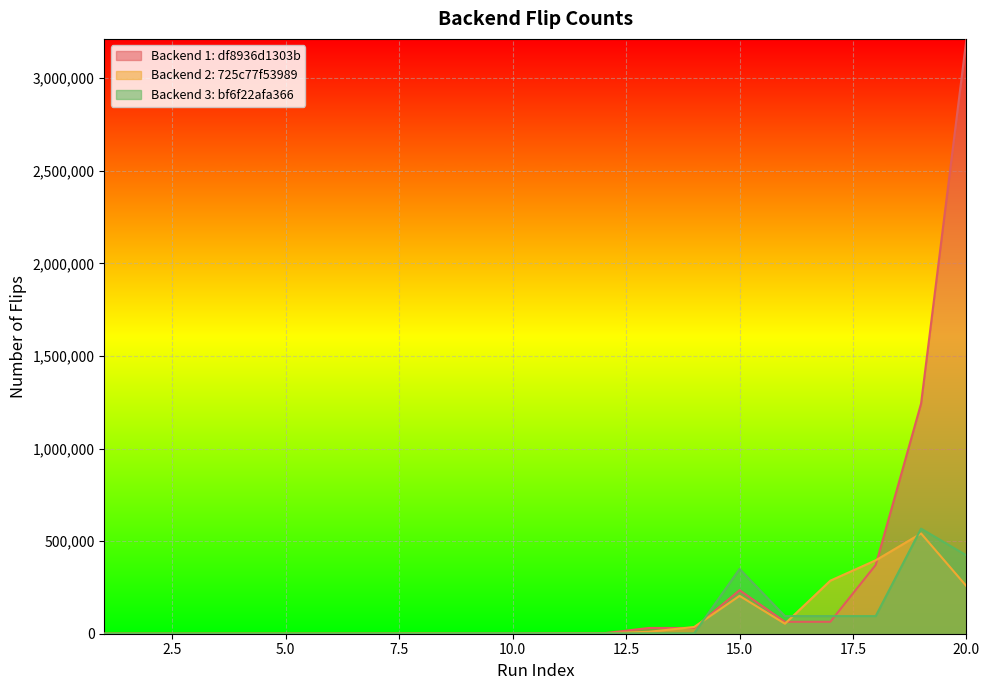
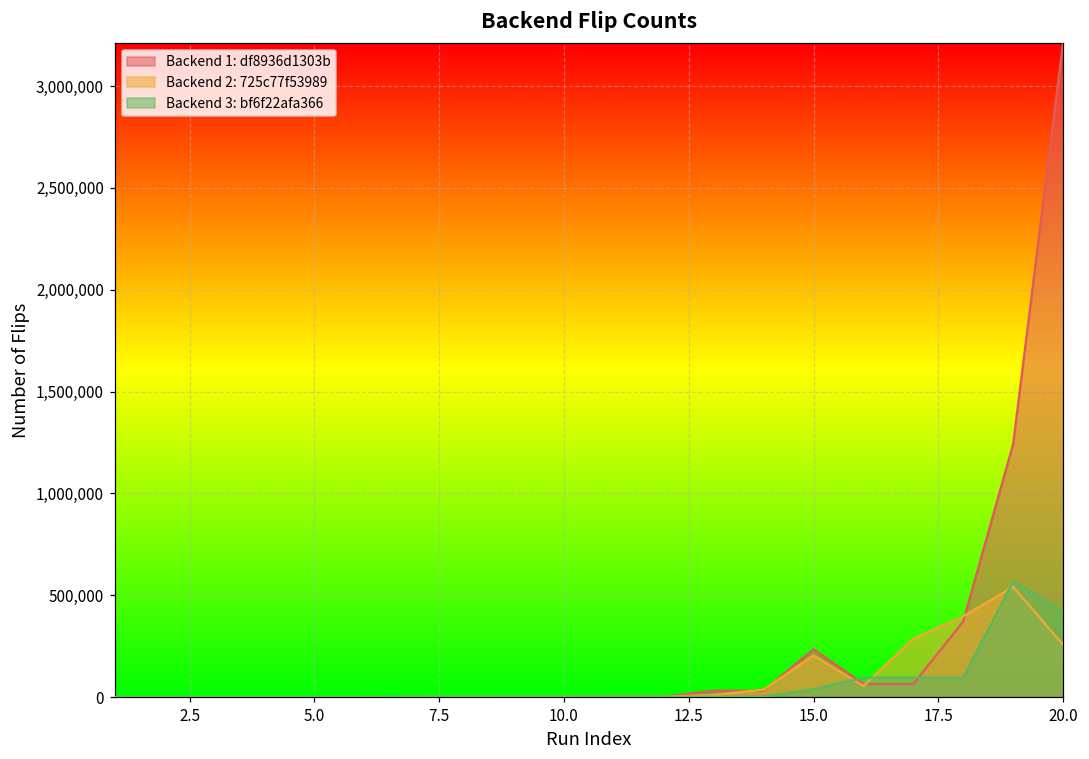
Backend 3: bf6f22afa366, 15.0: 350,000 -> 40,000
